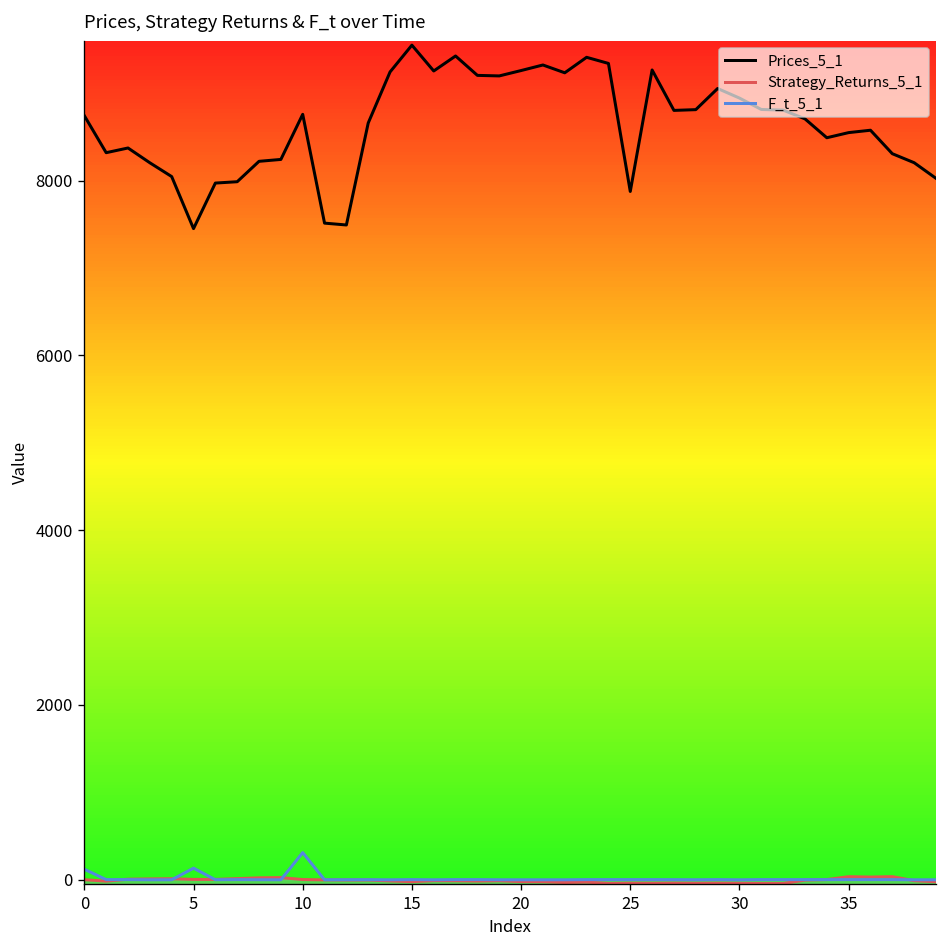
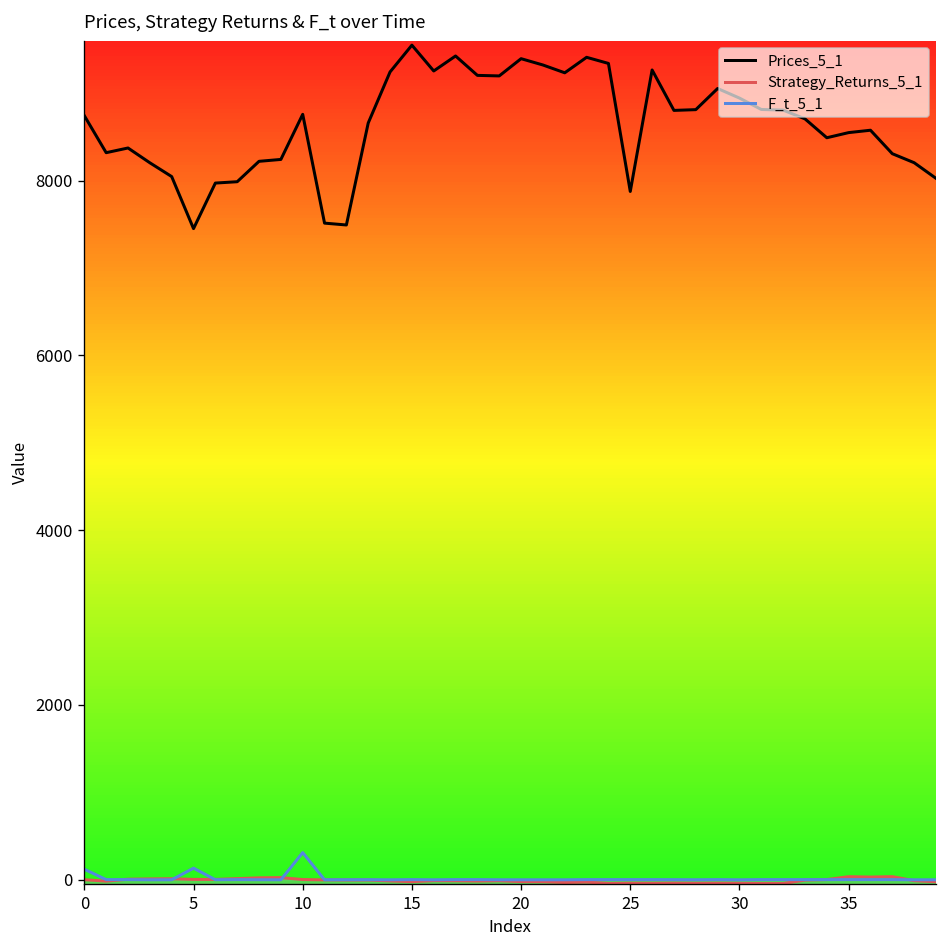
Prices_5_1, 20: 9300 -> 9400
